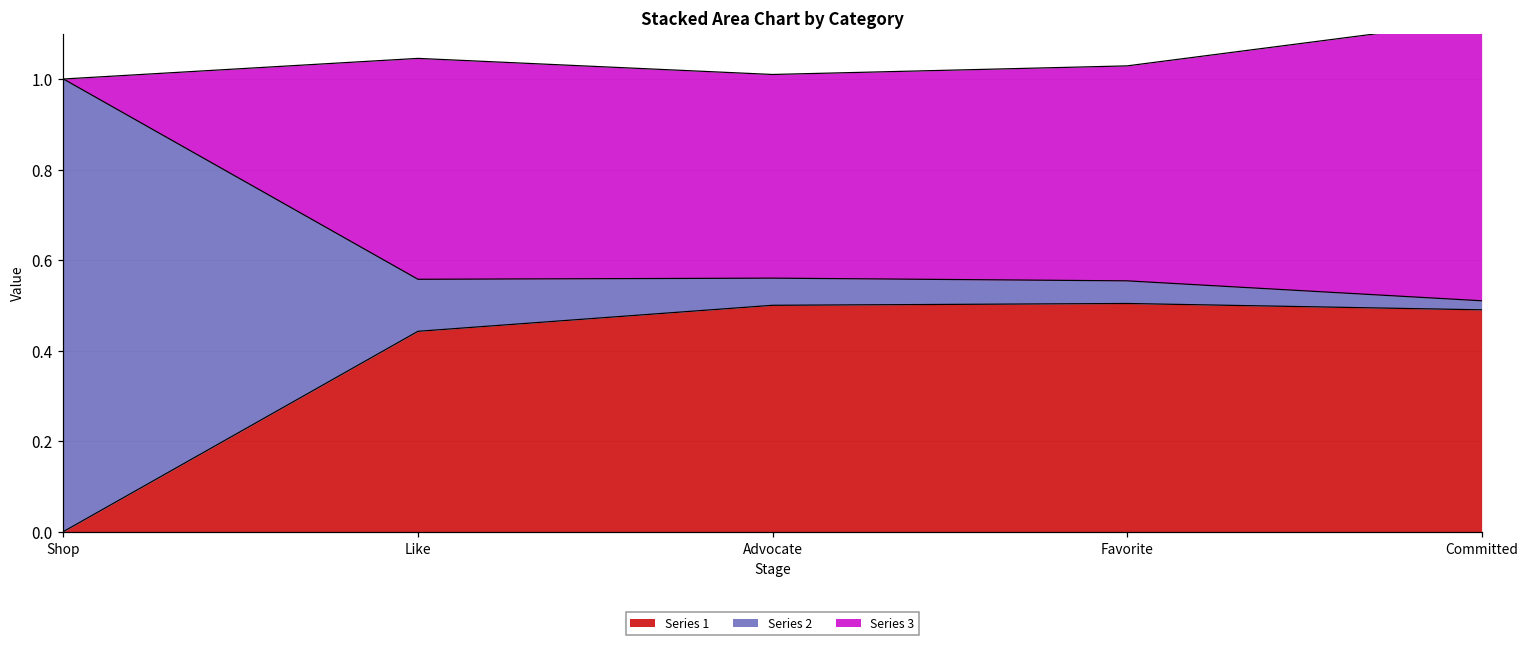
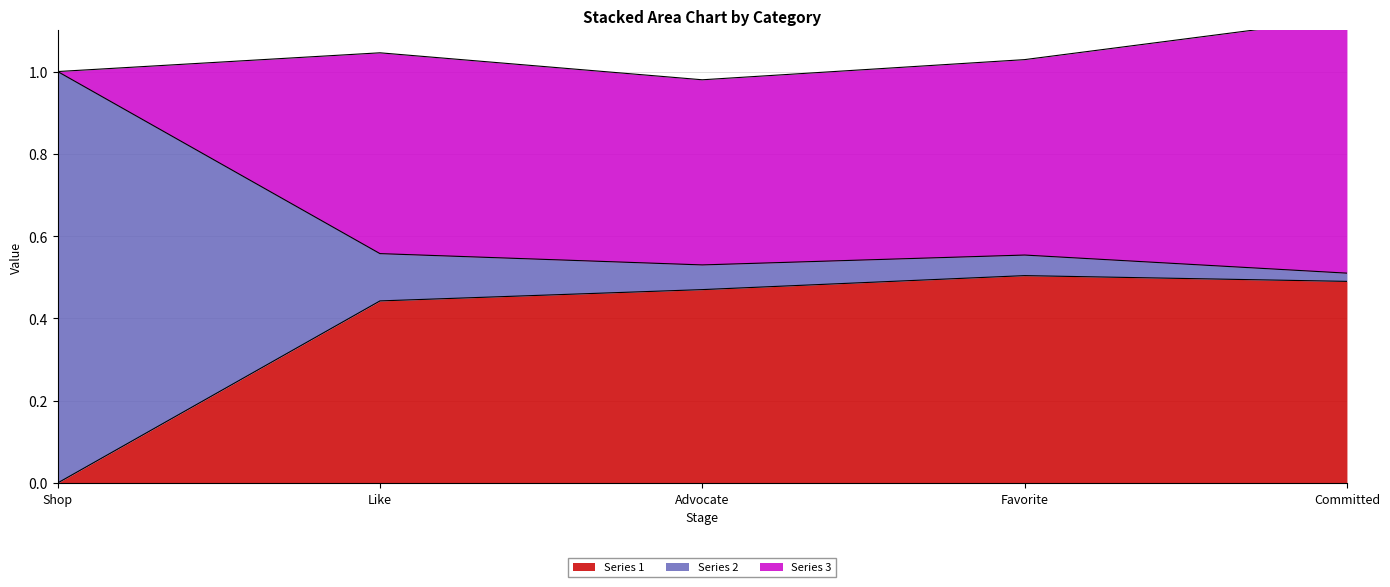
Series 1, Advocate: 0.50 -> 0.47
